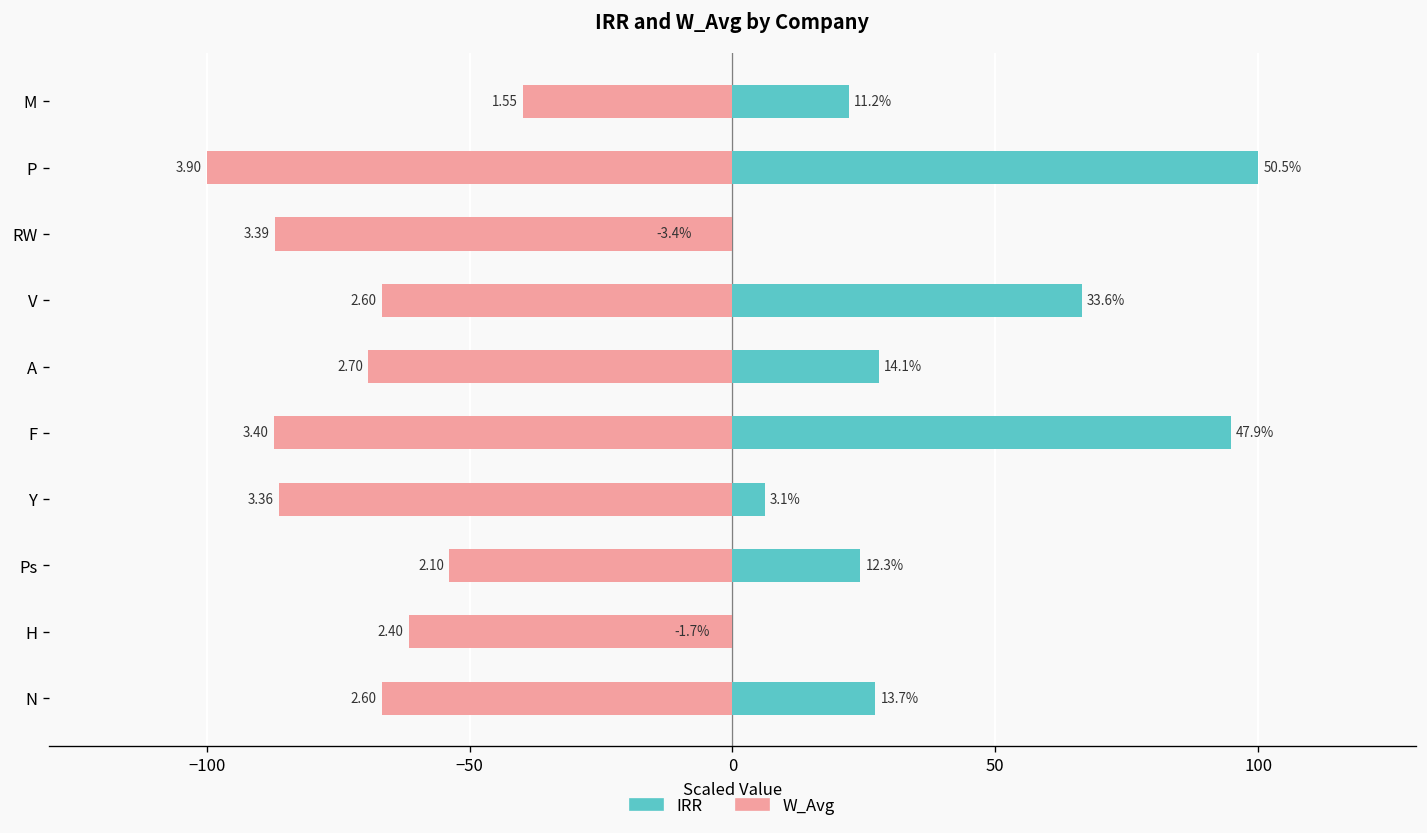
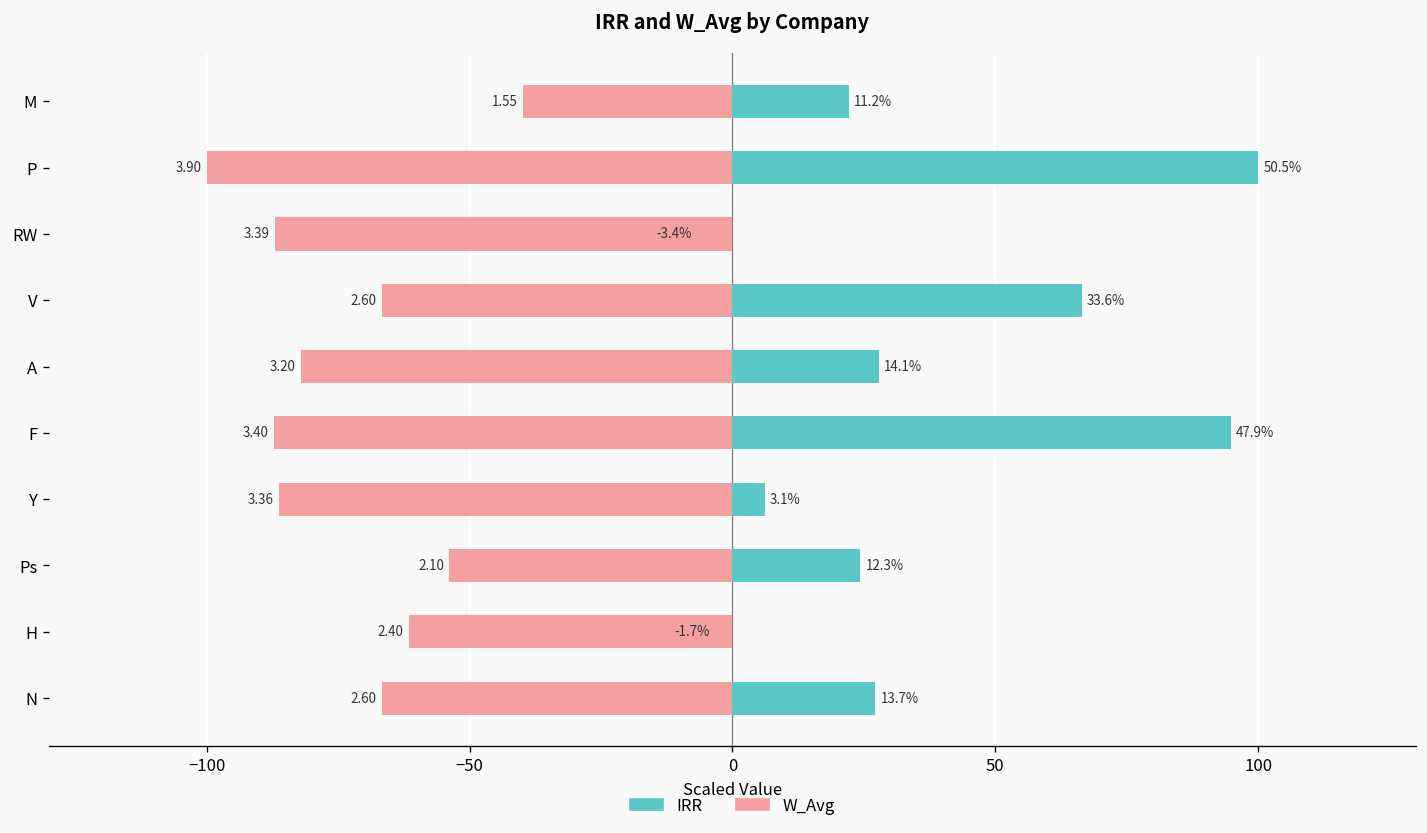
W_Avg, A: 2.70 -> 3.20
